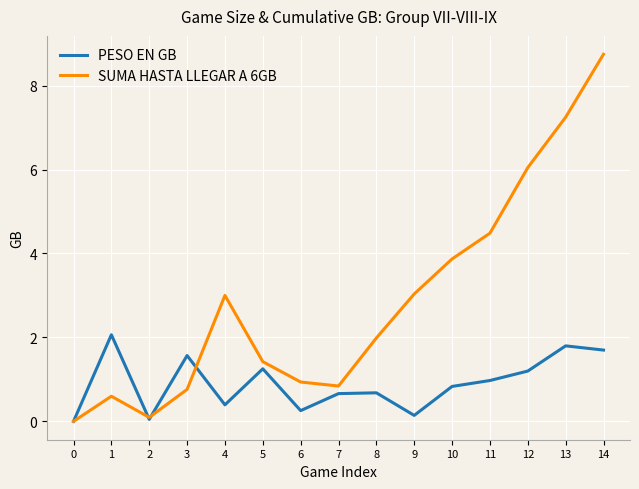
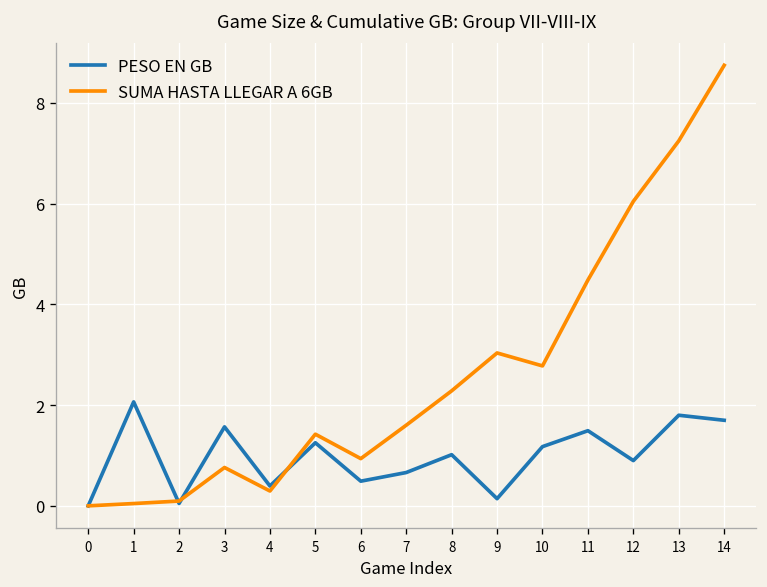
SUMA HASTA LLEGAR A 6GB, 1: 0.6 -> 0.0
SUMA HASTA LLEGAR A 6GB, 4: 3.0 -> 0.3
PESO EN GB, 6: 0.3 -> 0.5
SUMA HASTA LLEGAR A 6GB, 7: 0.8 -> 1.6
PESO EN GB, 8: 0.7 -> 1.0
SUMA HASTA LLEGAR A 6GB, 8: 2.0 -> 2.3
PESO EN GB, 10: 0.8 -> 1.2
SUMA HASTA LLEGAR A 6GB, 10: 3.9 -> 2.8
PESO EN GB, 11: 1.0 -> 1.5
PESO EN GB, 12: 1.2 -> 0.9
